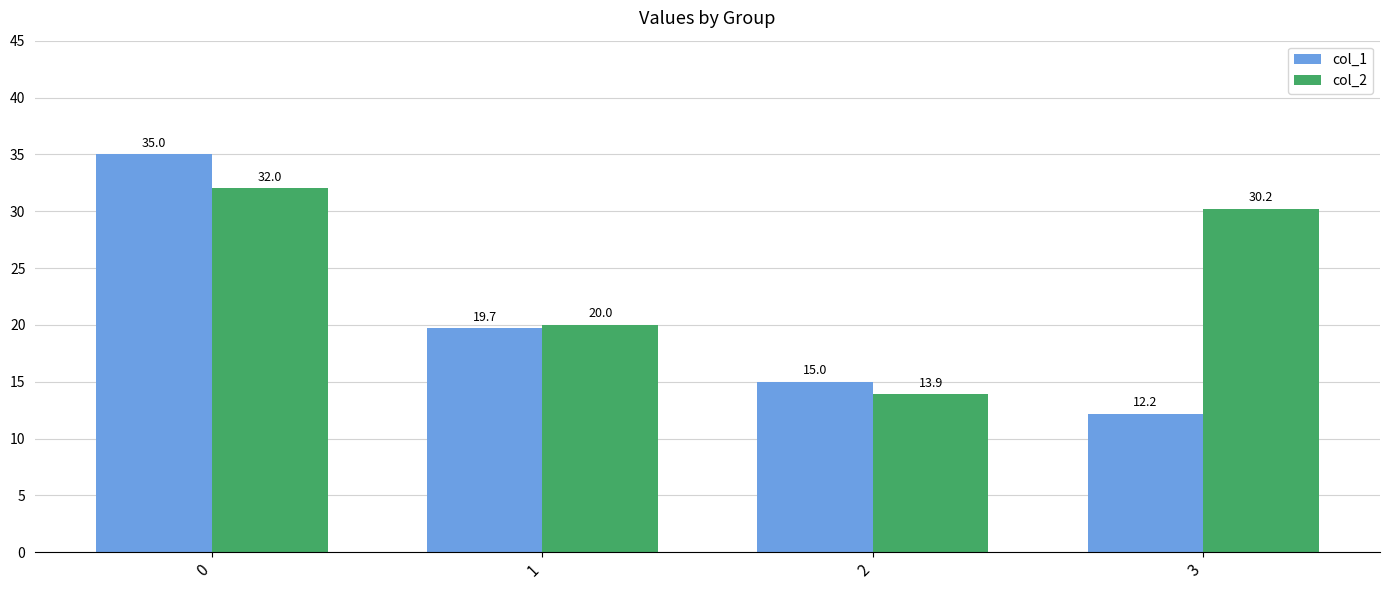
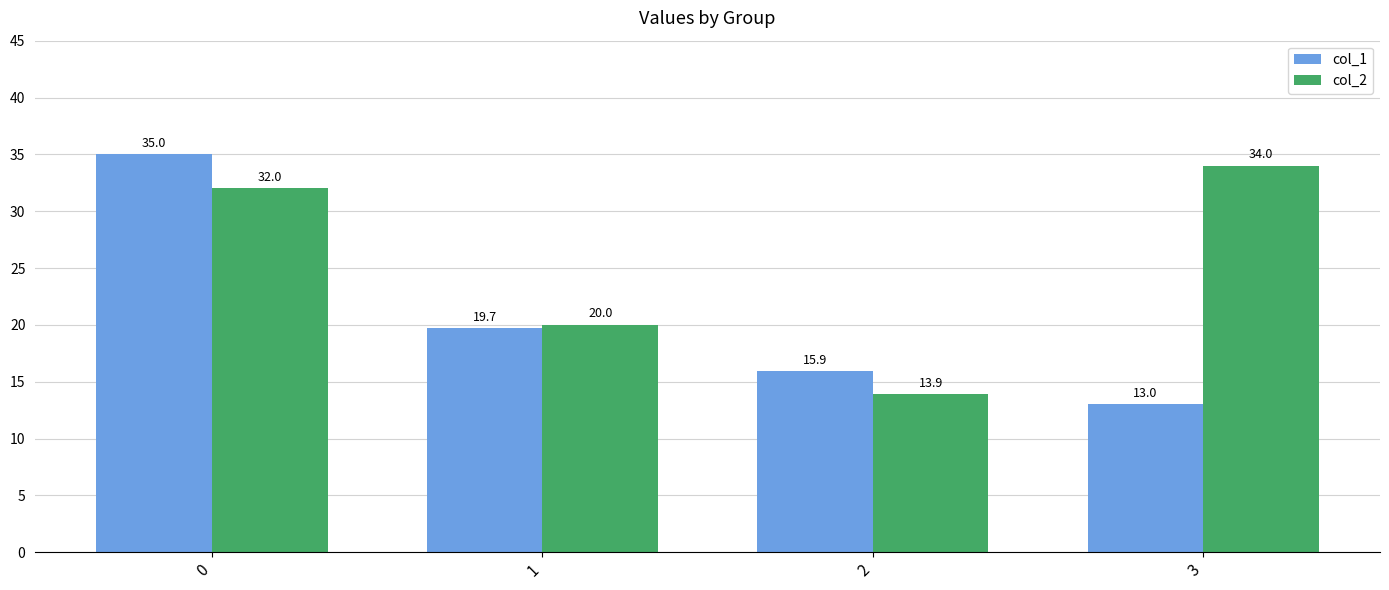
col_1, 2: 15.0 -> 15.9
col_1, 3: 12.2 -> 13.0
col_2, 3: 30.2 -> 34.0
